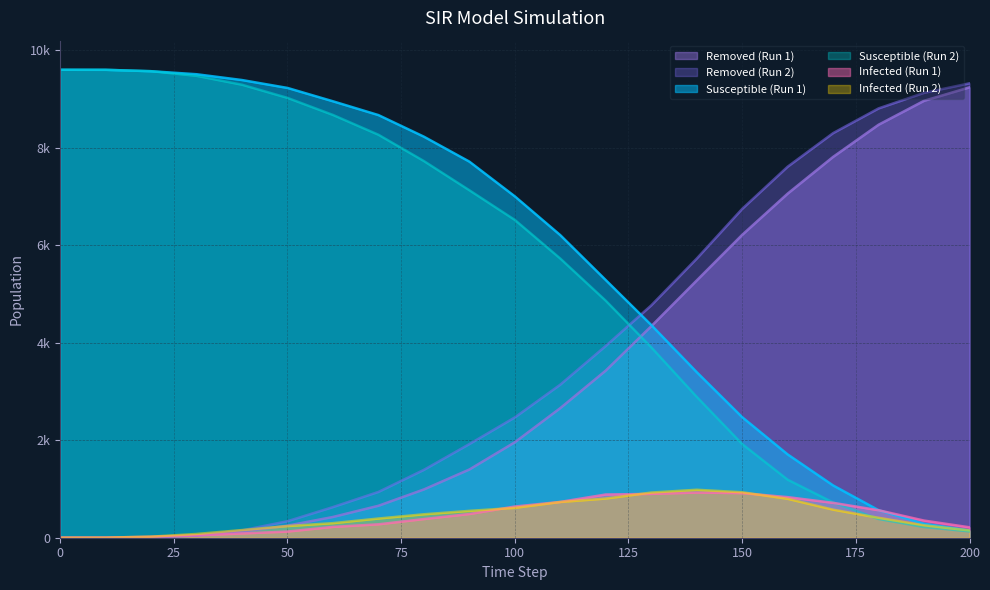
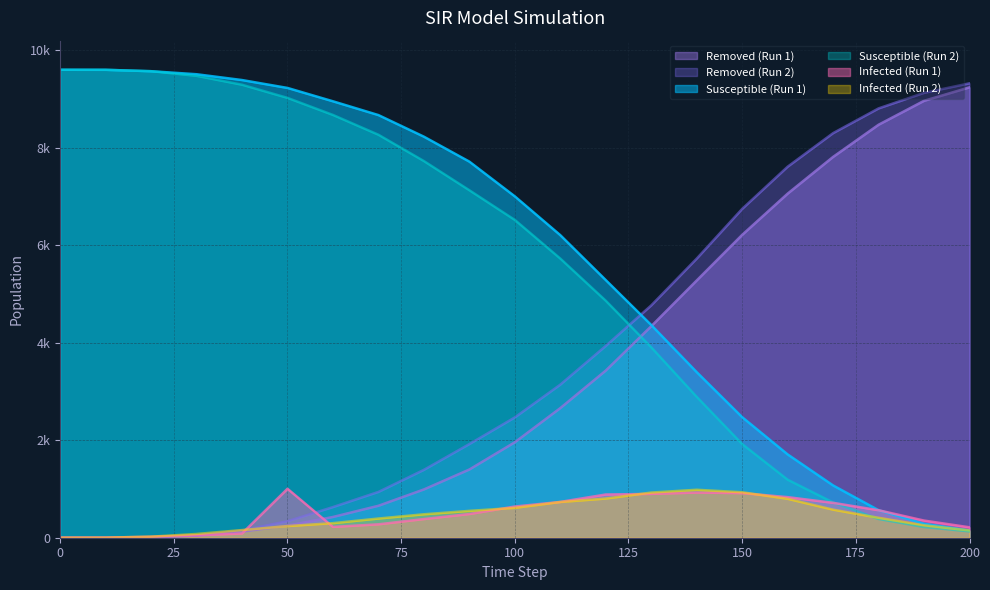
Infected (Run 1), 50: 100 -> 1000
